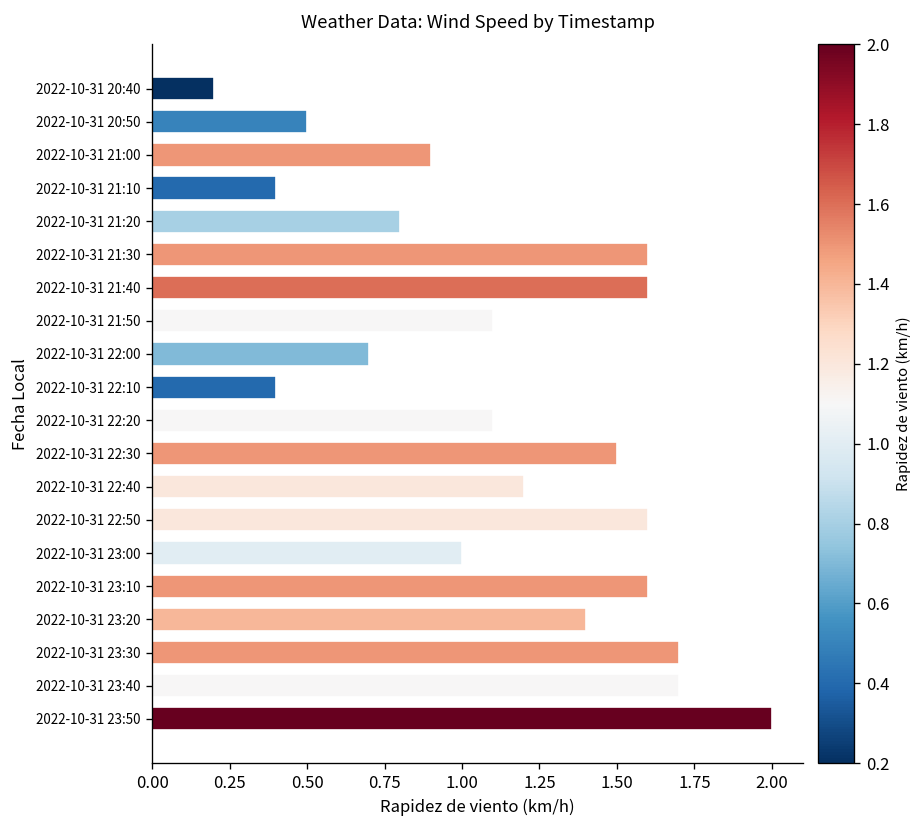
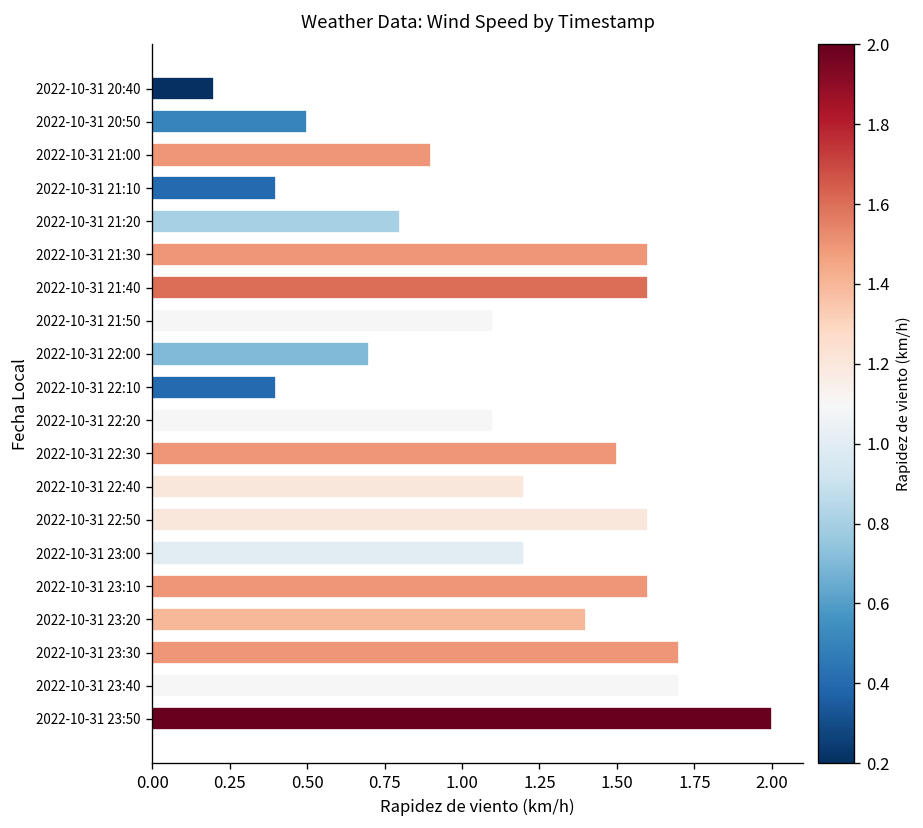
2022-10-31 23:00: 1.0 -> 1.2
